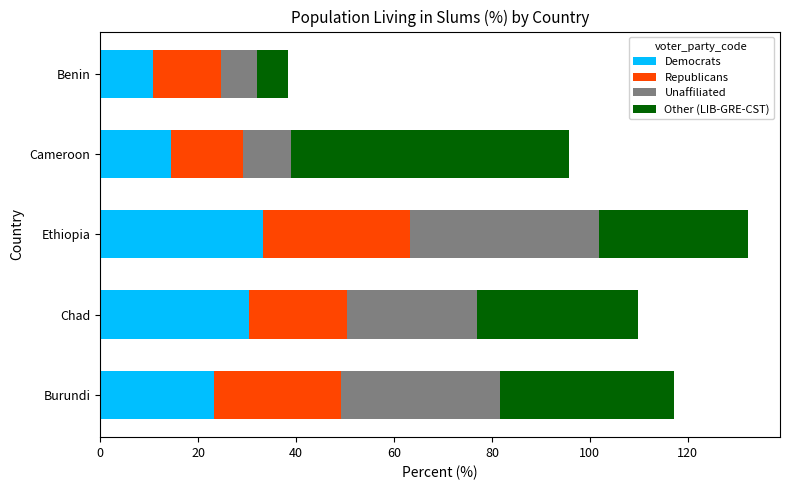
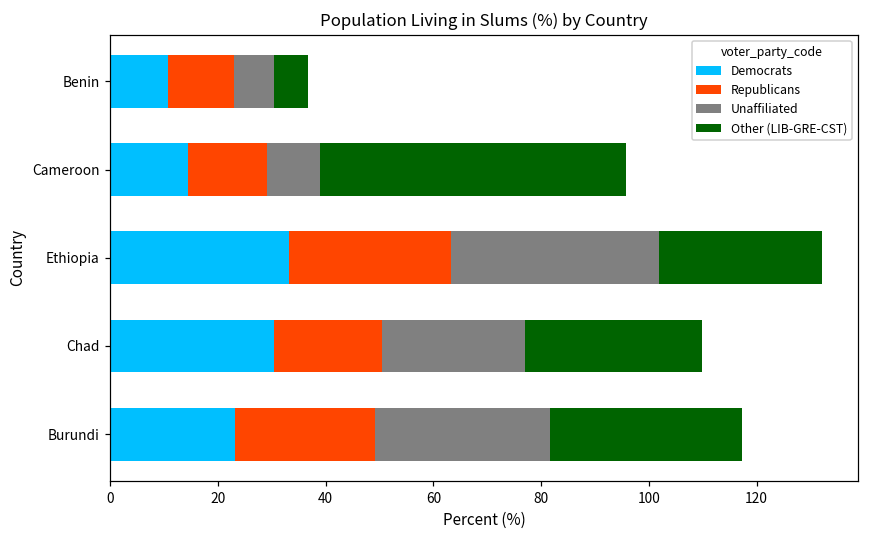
Republicans, Benin: 14 -> 12
